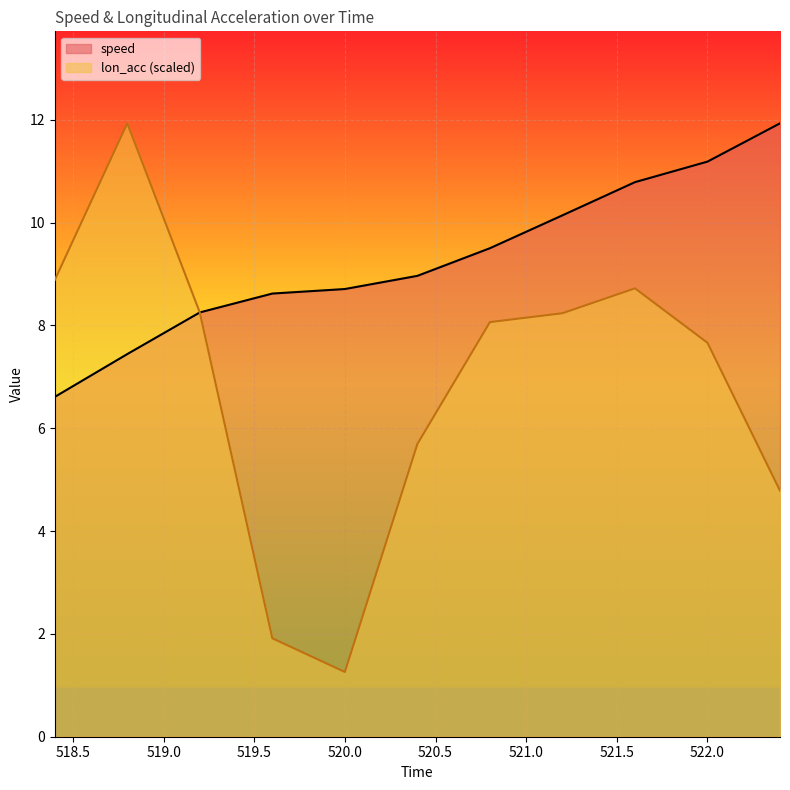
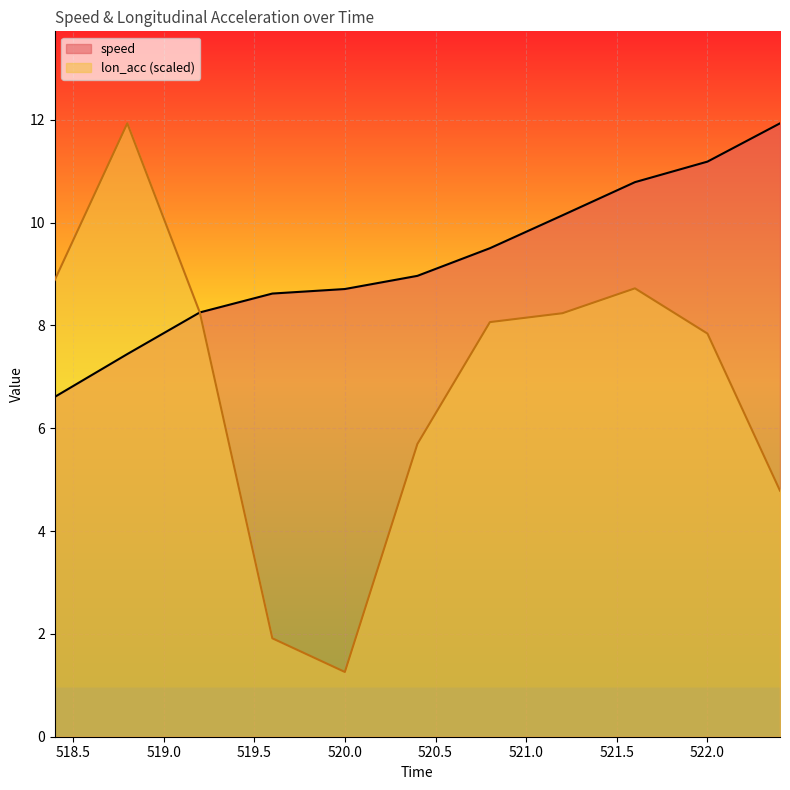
lon_acc (scaled), 522.0: 7.7 -> 7.8
